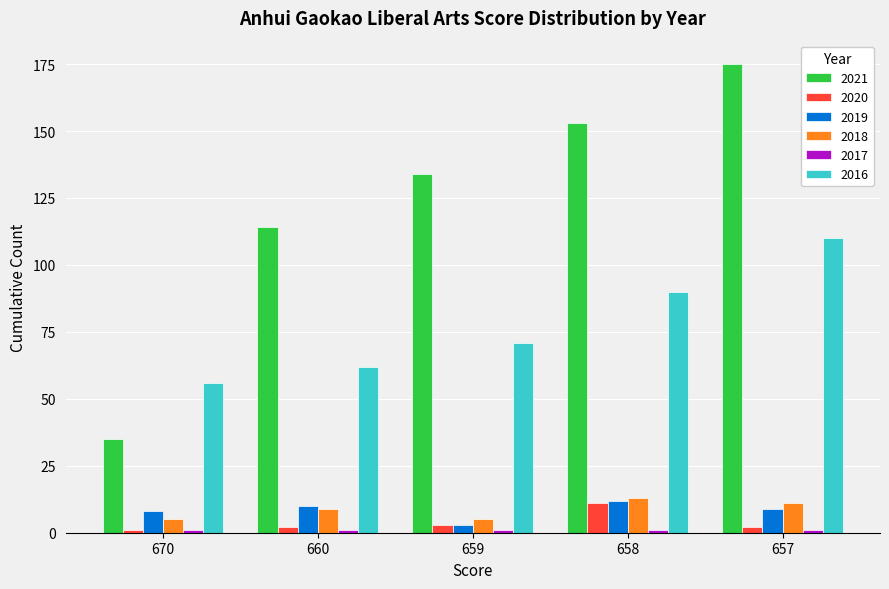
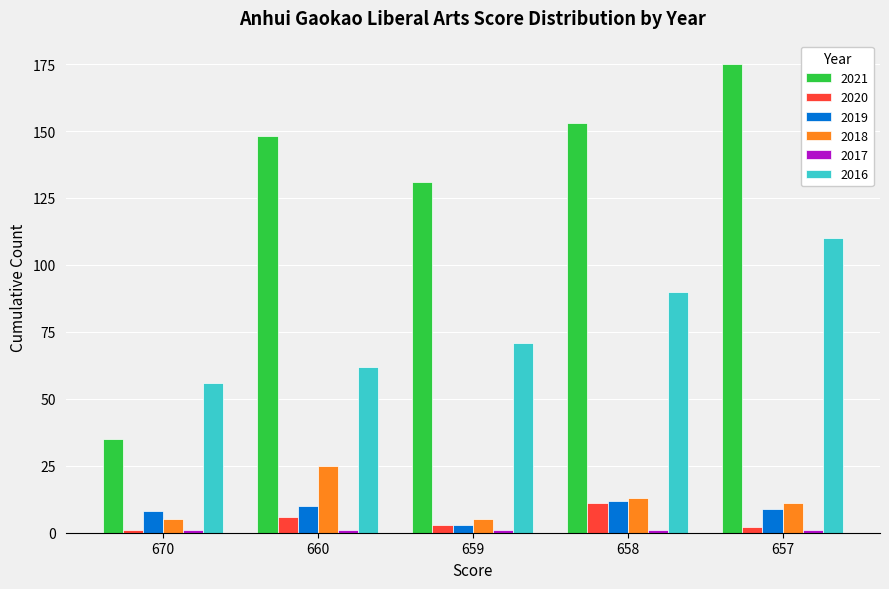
2021, 660: 114 -> 148
2020, 660: 2 -> 6
2018, 660: 9 -> 25
2021, 659: 134 -> 131
